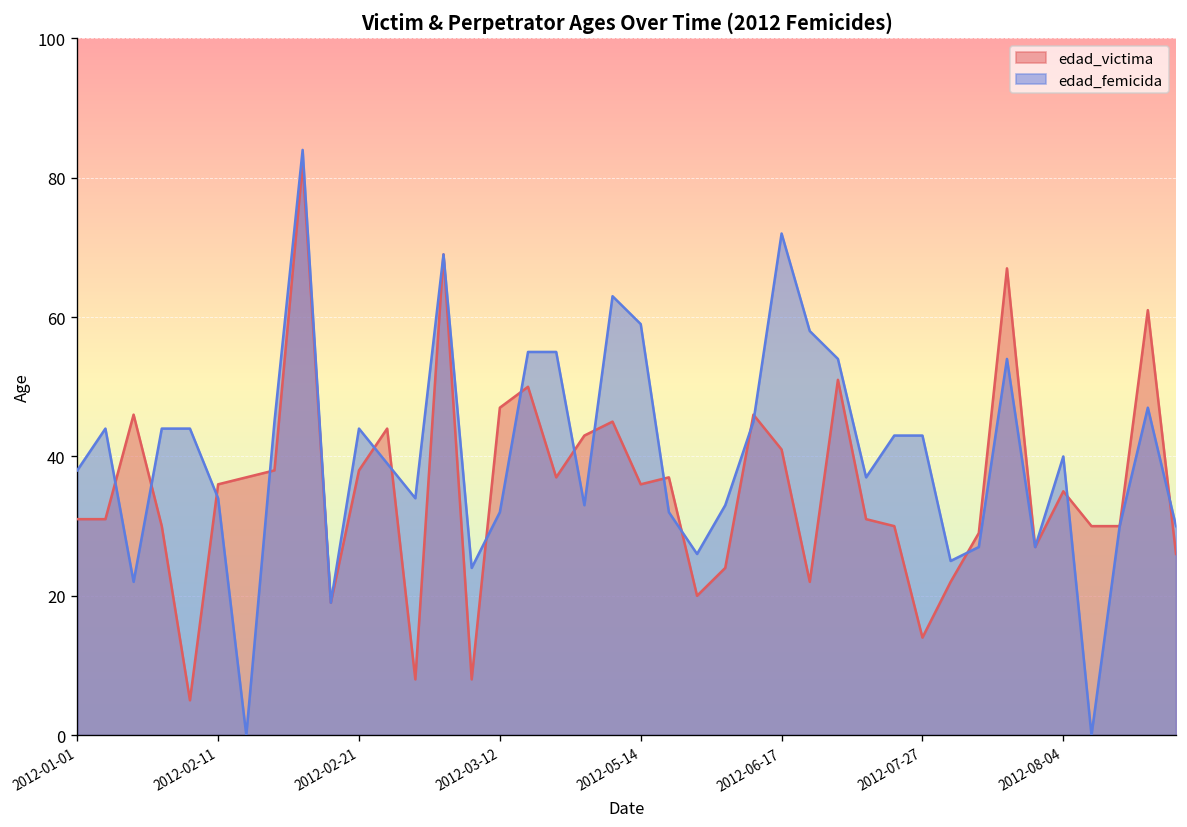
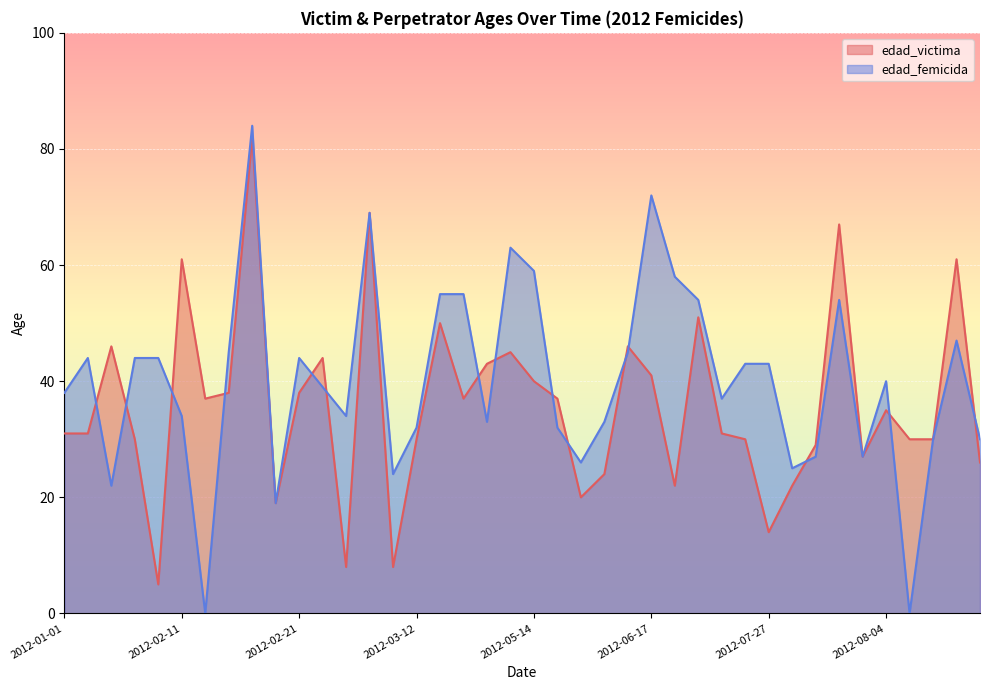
edad_victima, 2012-02-11: 36 -> 61
edad_victima, 2012-03-12: 47 -> 30
edad_victima, 2012-05-14: 36 -> 40
